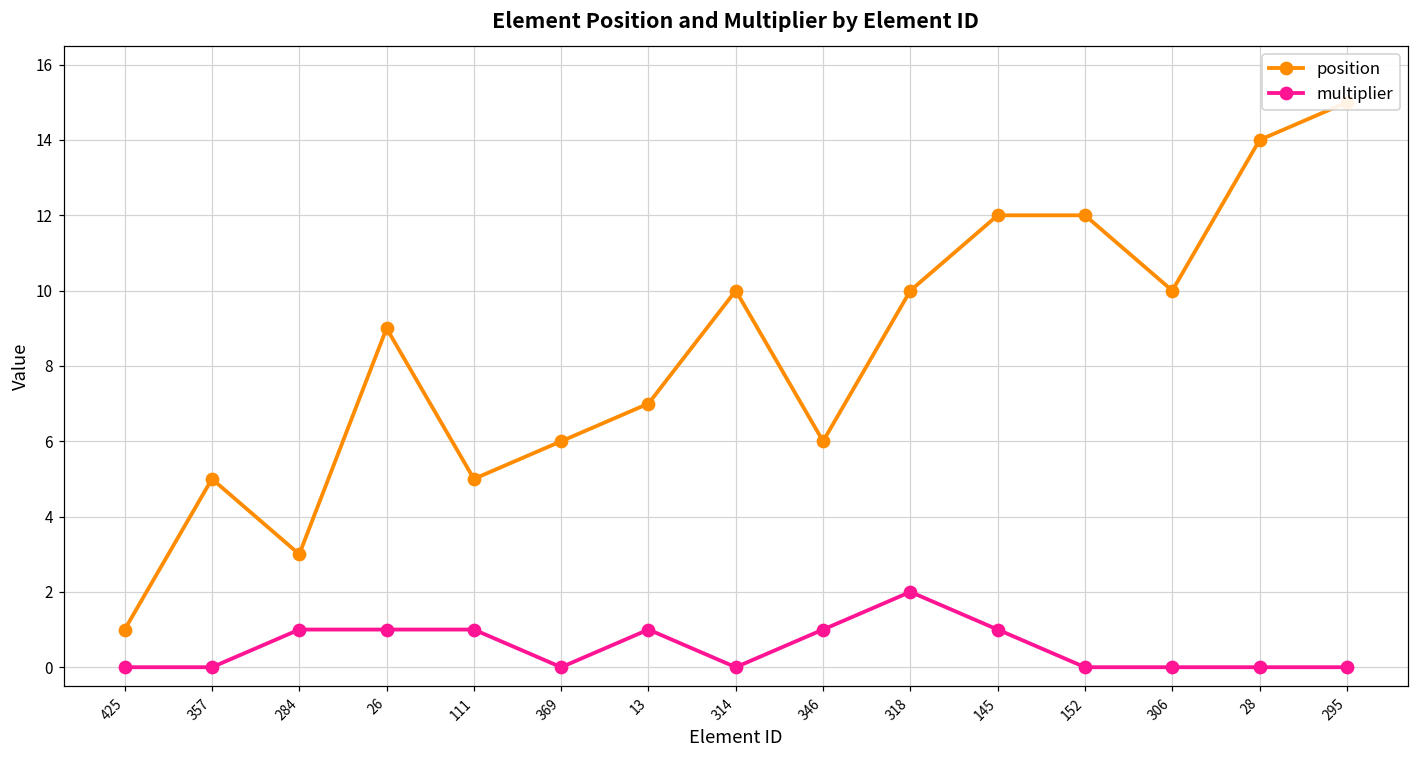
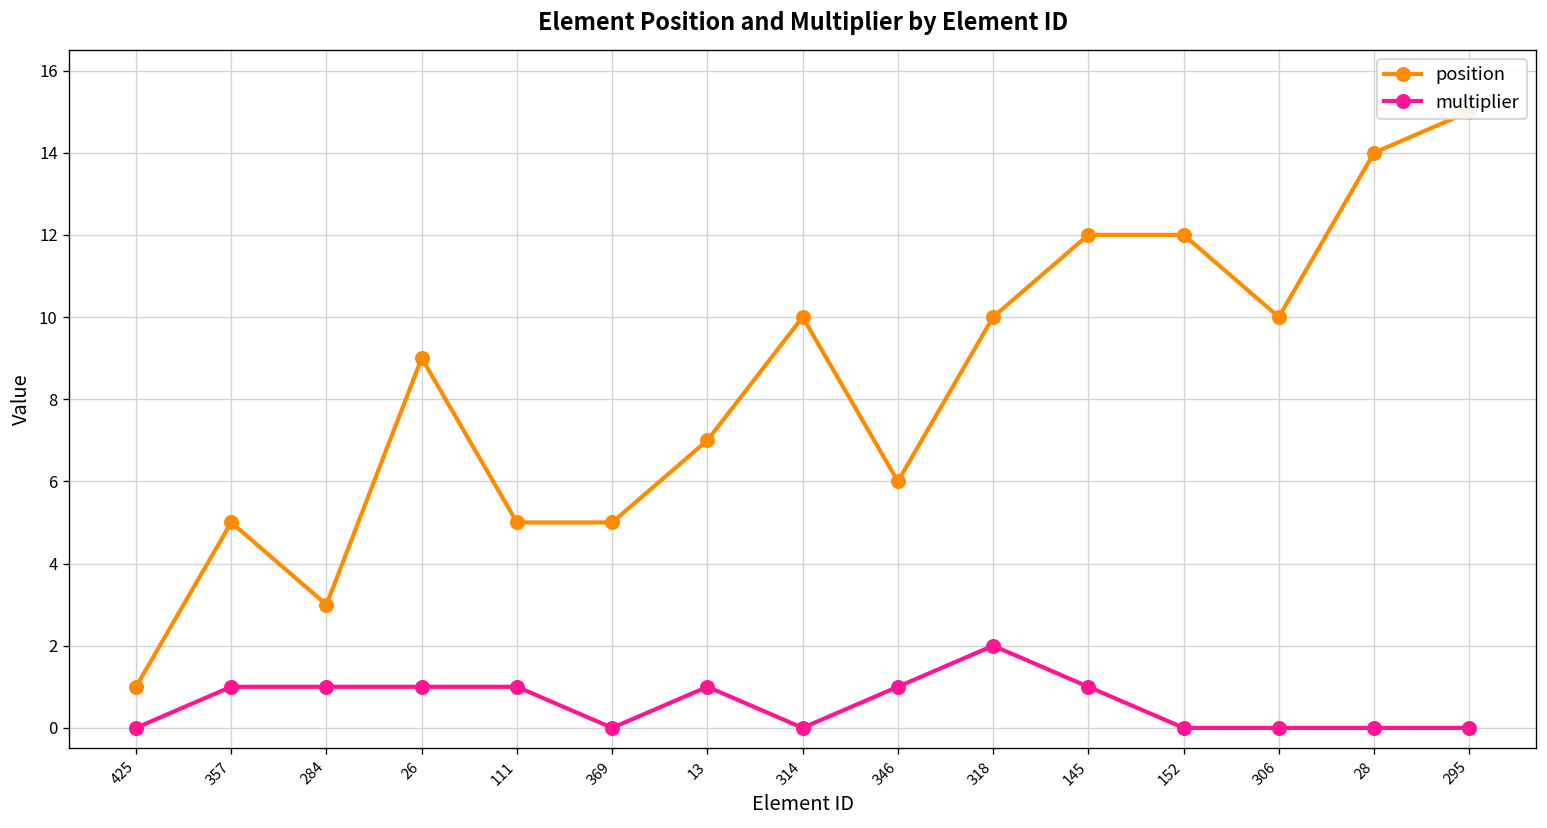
multiplier, 357: 0 -> 1
position, 369: 6 -> 5
